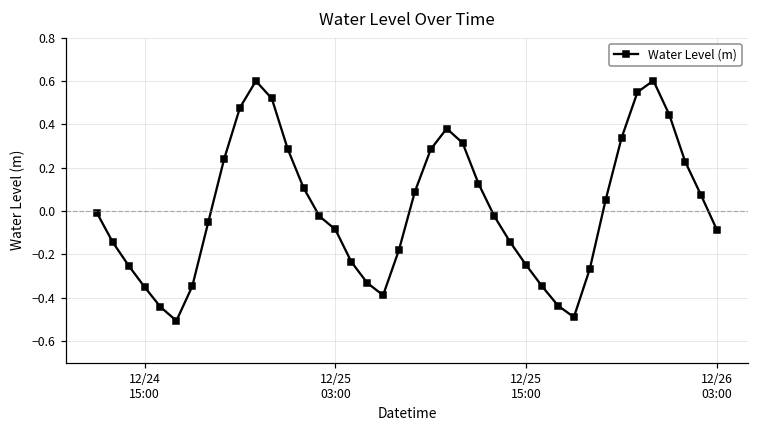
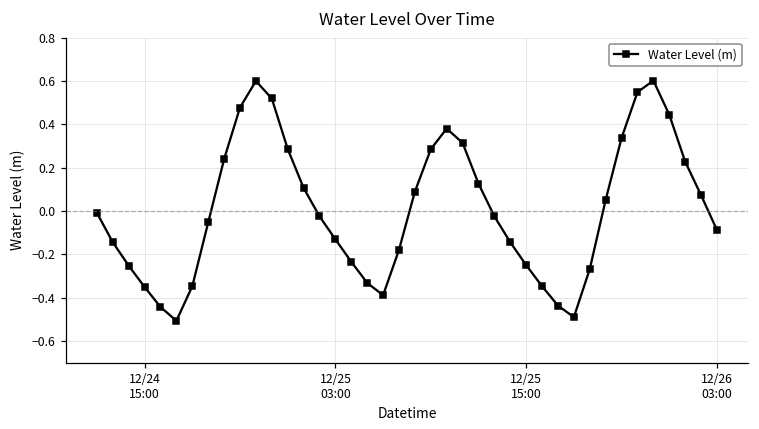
12/25 03:00: -0.09 -> -0.13
